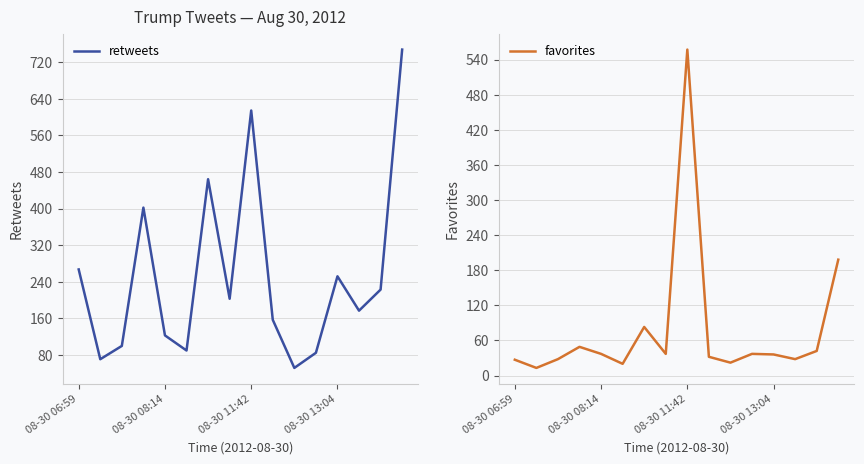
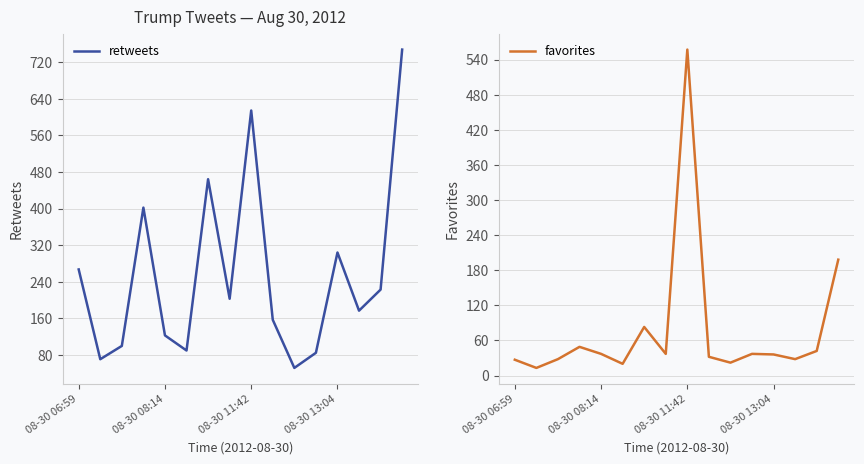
Trump Tweets — Aug 30, 2012, 08-30 13:04: 250 -> 300
